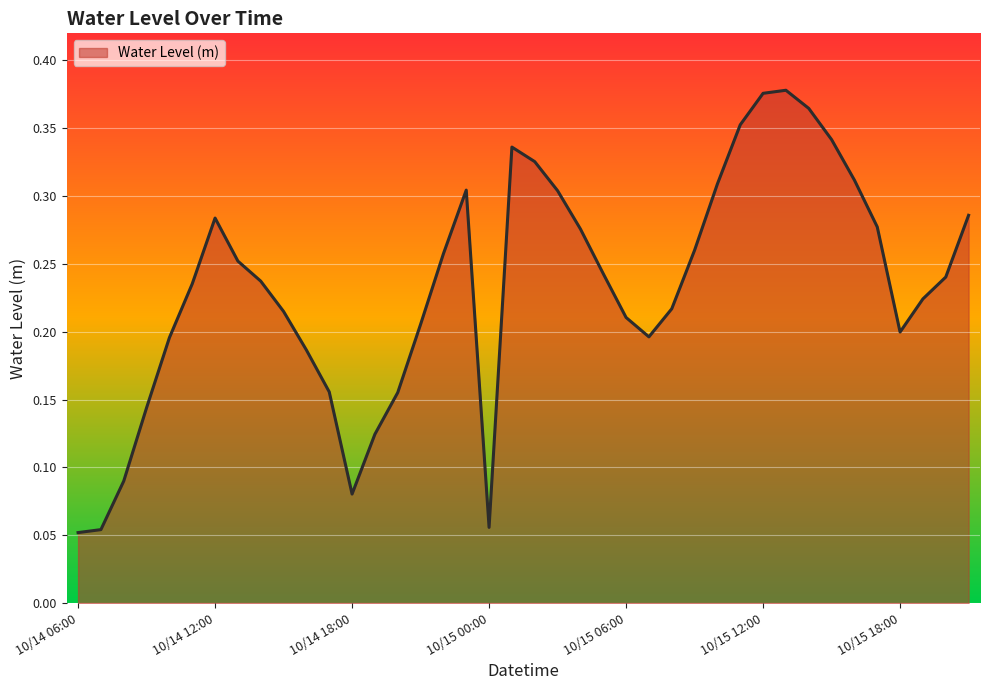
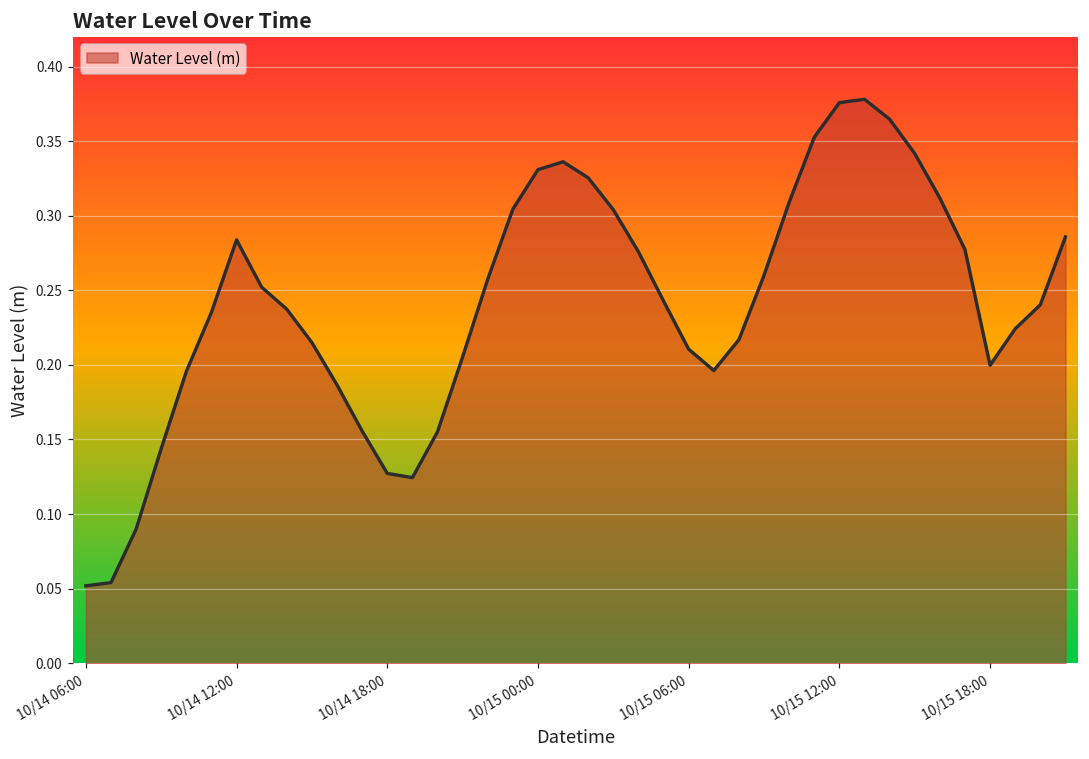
10/14 18:00: 0.080 -> 0.127
10/15 00:00: 0.056 -> 0.331
